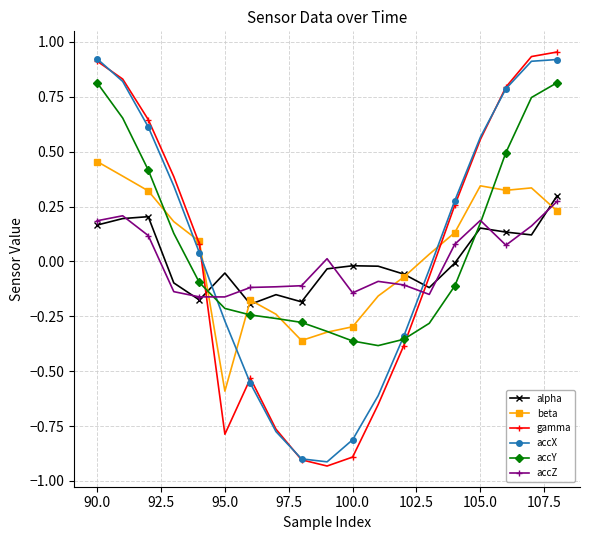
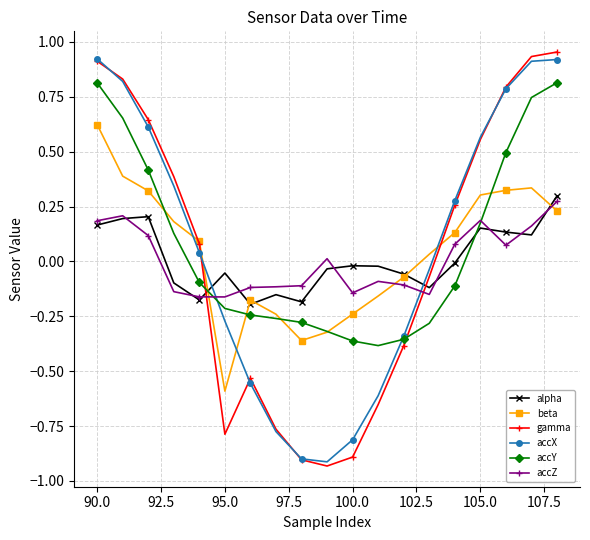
beta, 90.0: 0.45 -> 0.62
beta, 100.0: -0.30 -> -0.24
beta, 105.0: 0.34 -> 0.30
